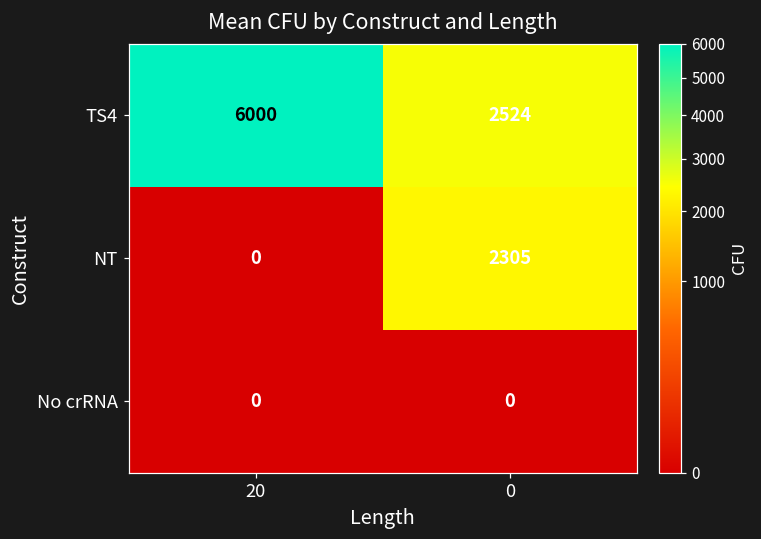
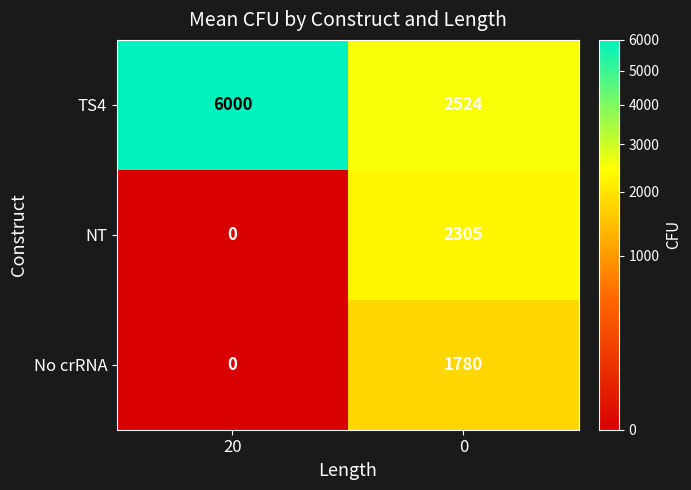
No crRNA, 0: 0 -> 1780
